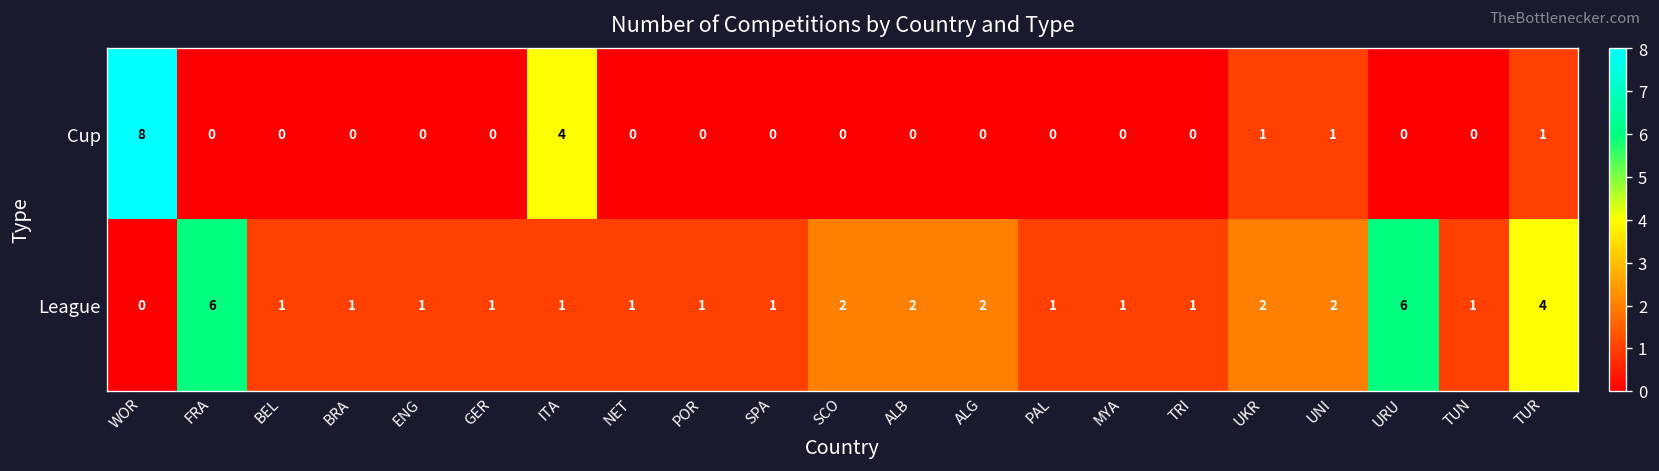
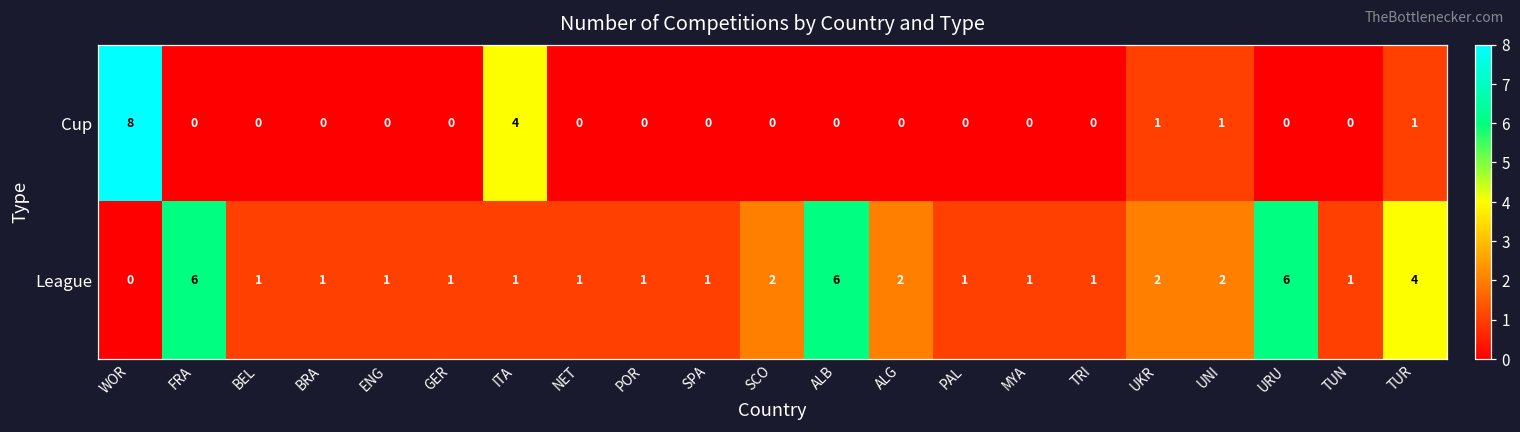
League, ALB: 2 -> 6
